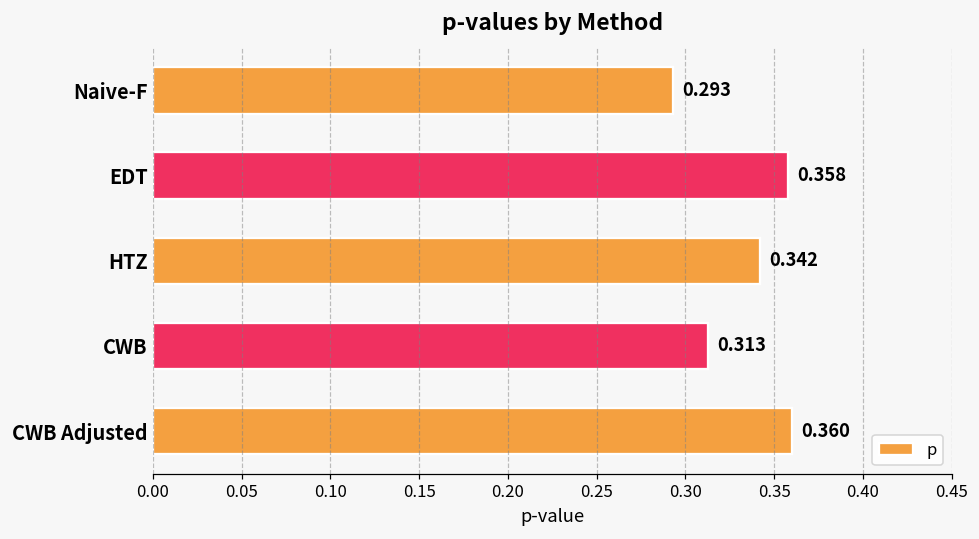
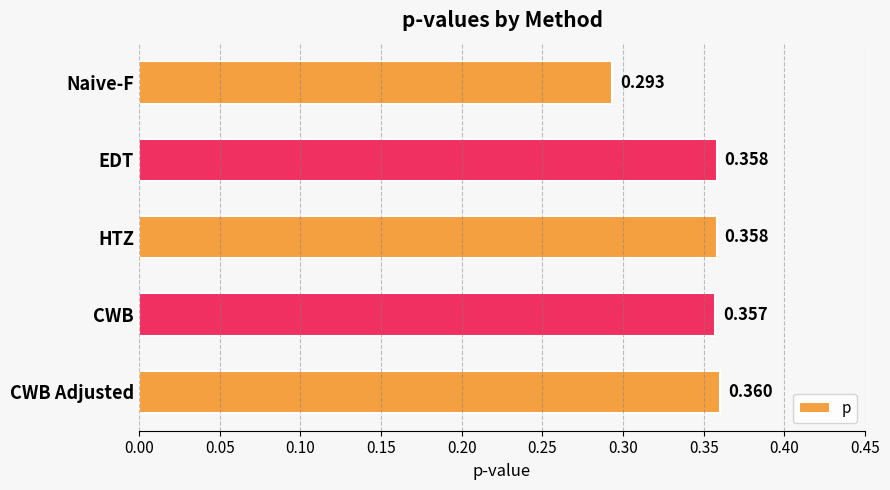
HTZ: 0.342 -> 0.358
CWB: 0.313 -> 0.357
